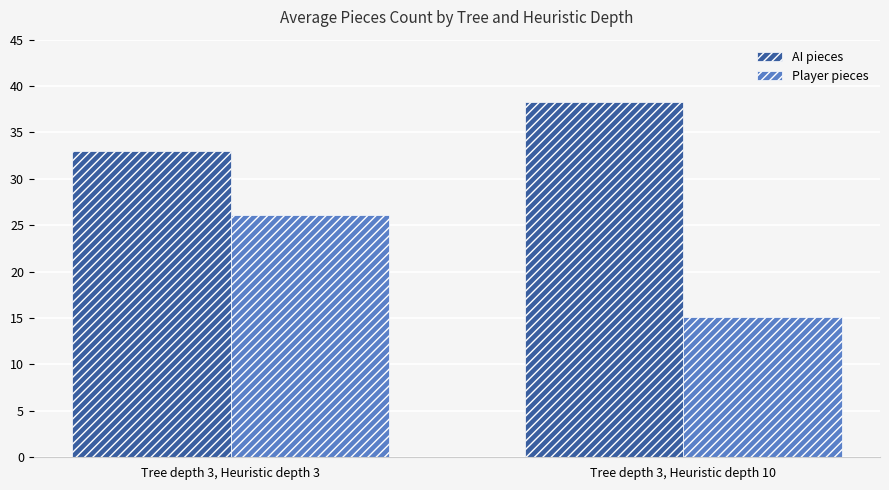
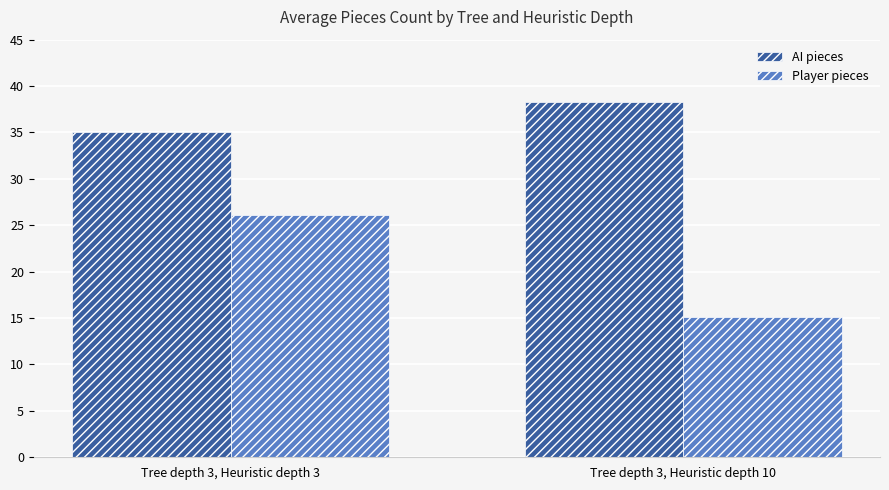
AI pieces, Tree depth 3, Heuristic depth 3: 33 -> 35
